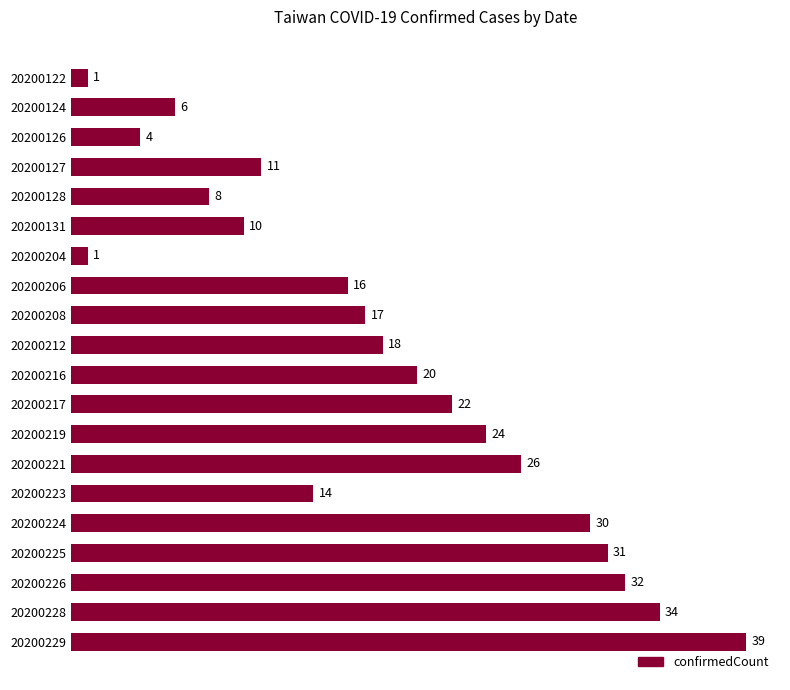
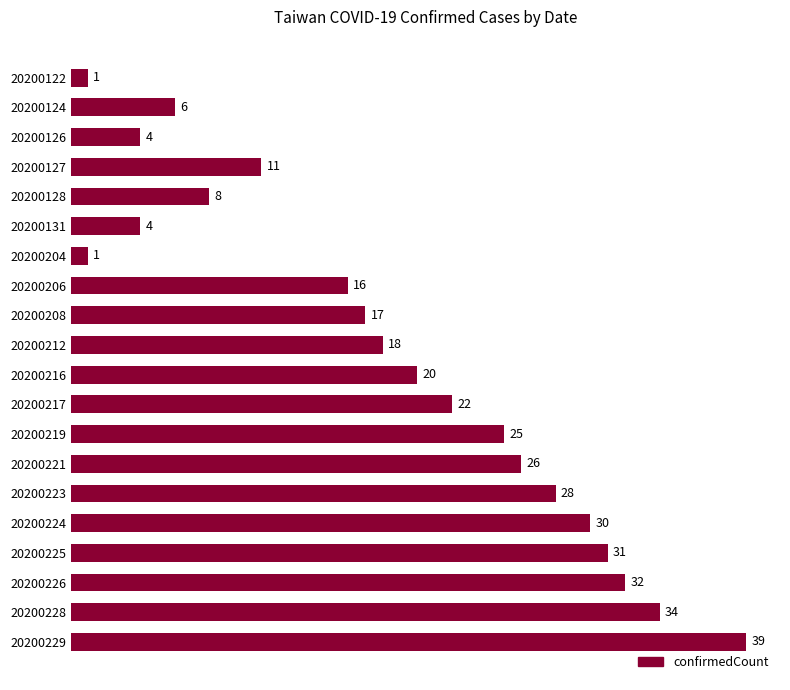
20200131: 10 -> 4
20200219: 24 -> 25
20200223: 14 -> 28
